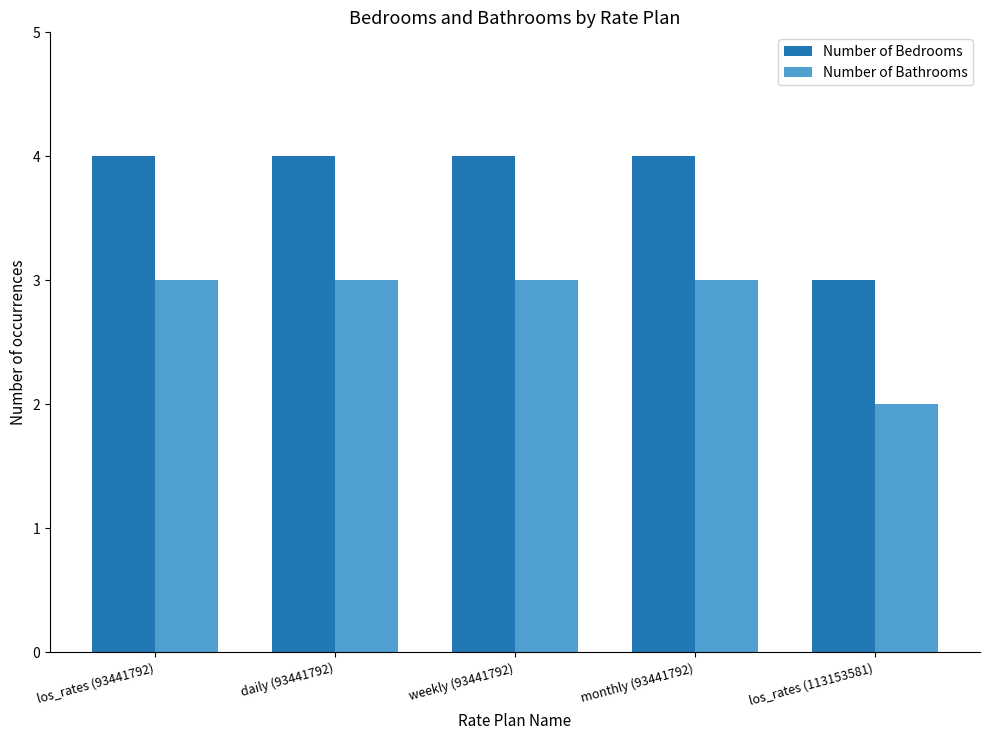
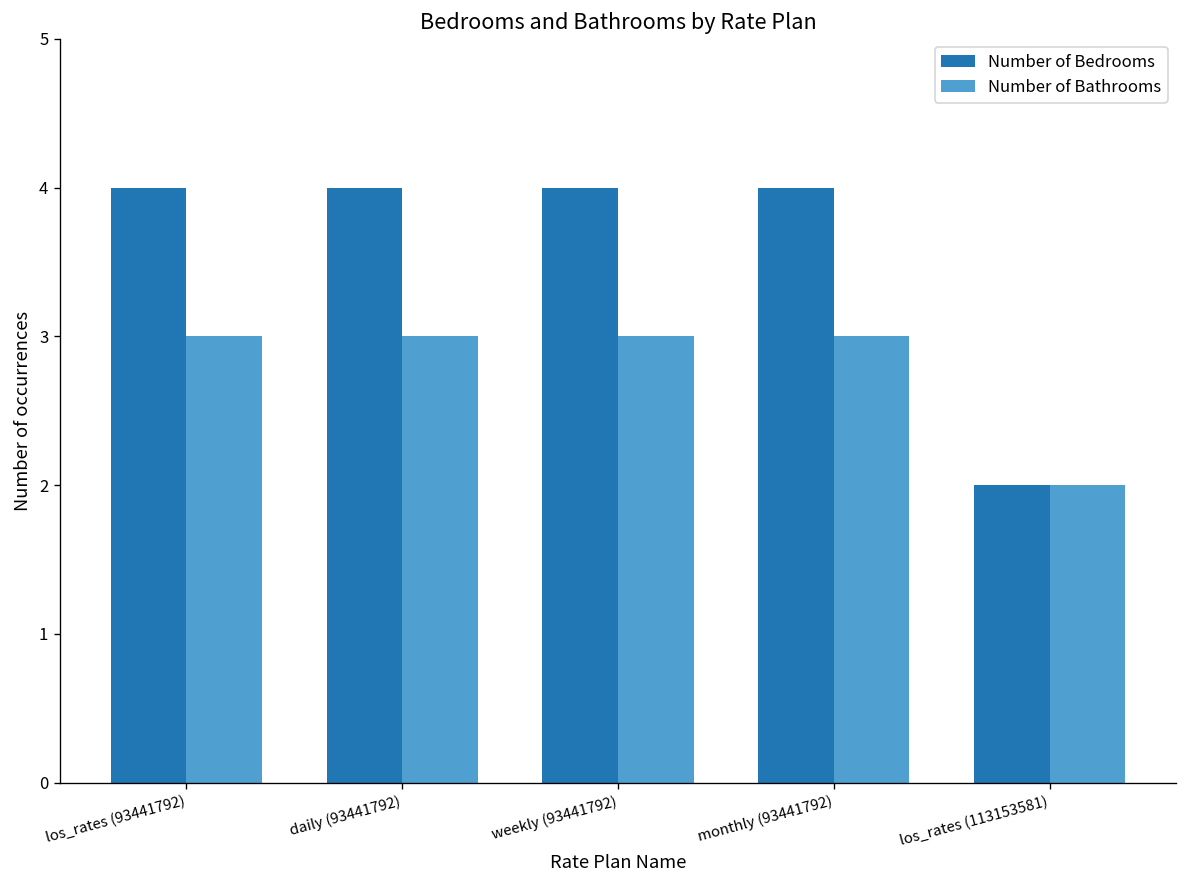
Number of Bedrooms, los_rates (113153581): 3 -> 2
